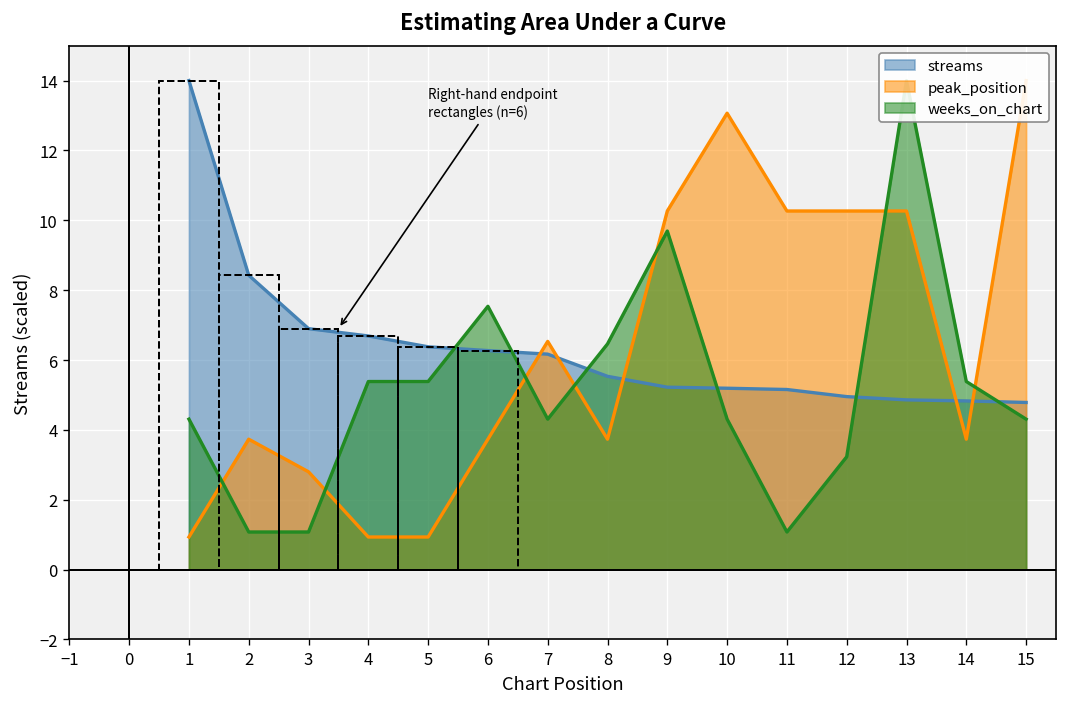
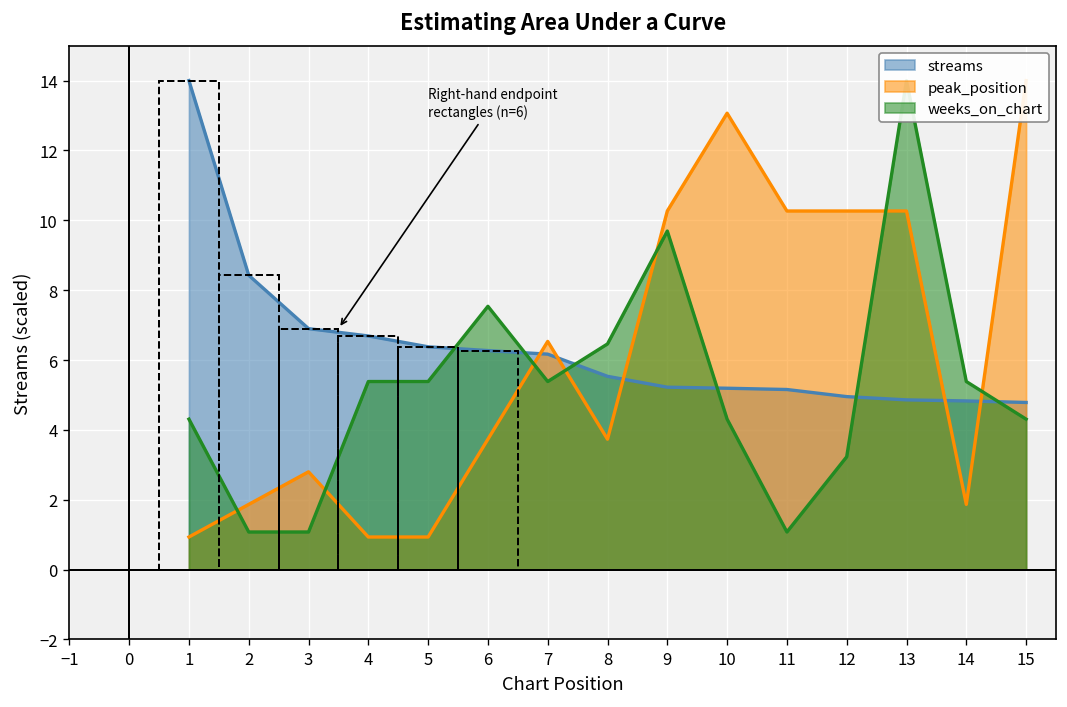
peak_position, 2: 3.7 -> 1.9
weeks_on_chart, 7: 4.3 -> 5.4
peak_position, 14: 3.7 -> 1.9
